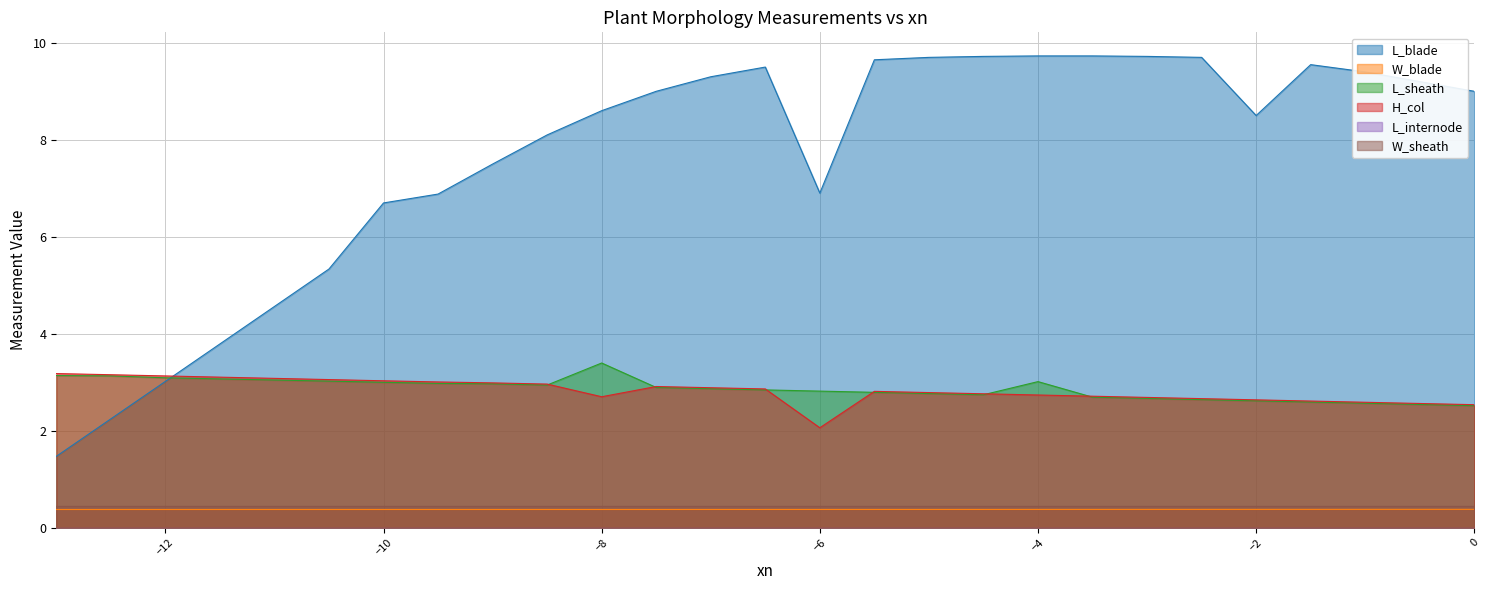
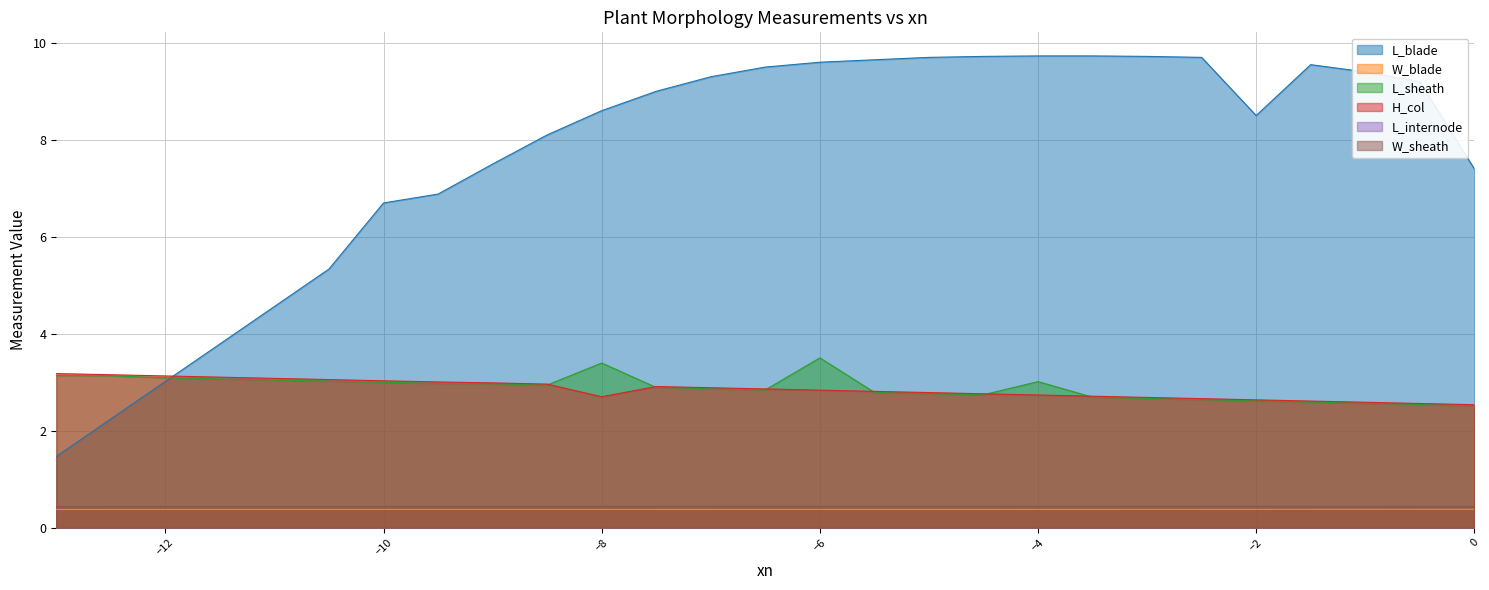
L_blade, −6: 6.9 -> 9.6
L_sheath, −6: 2.8 -> 3.5
H_col, −6: 2.1 -> 2.8
L_blade, 0: 9.0 -> 7.4
